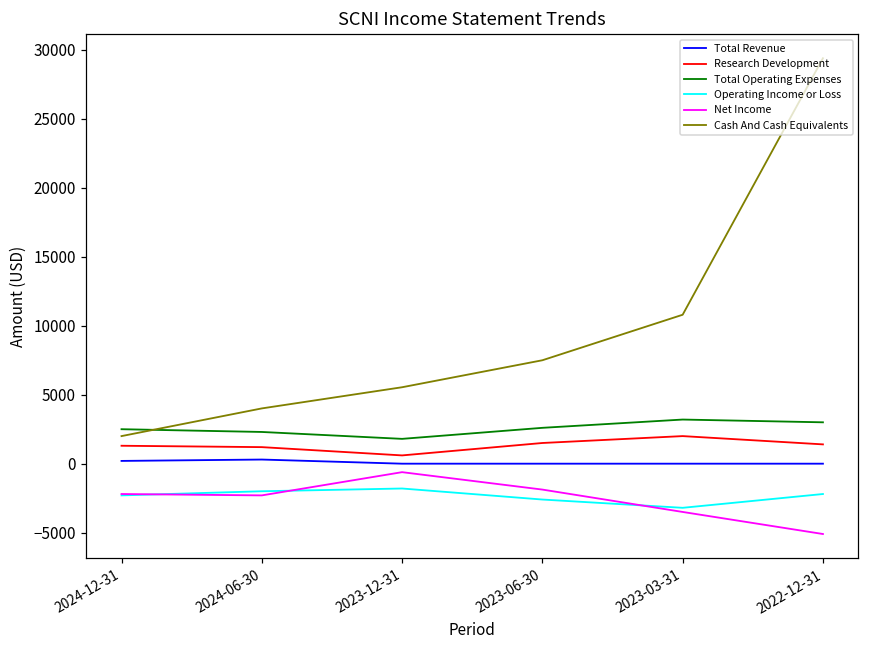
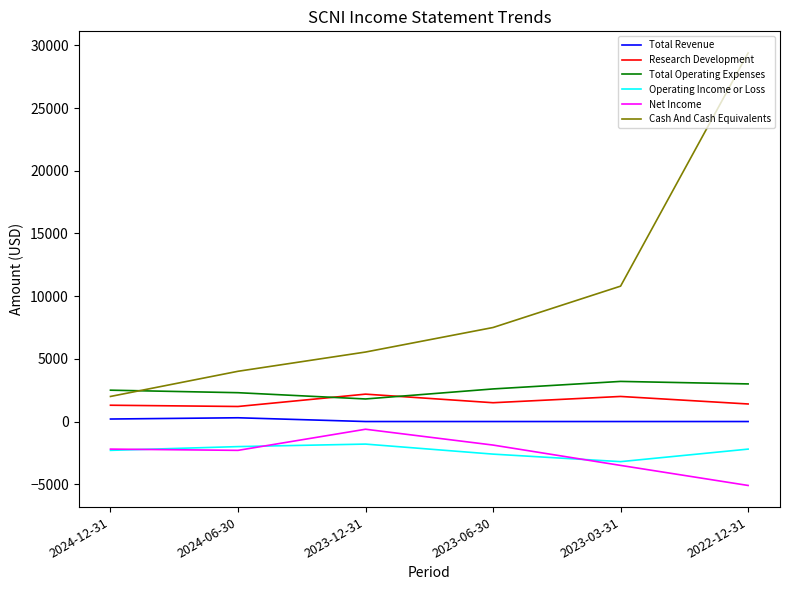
Research Development, 2023-12-31: 600 -> 2200
